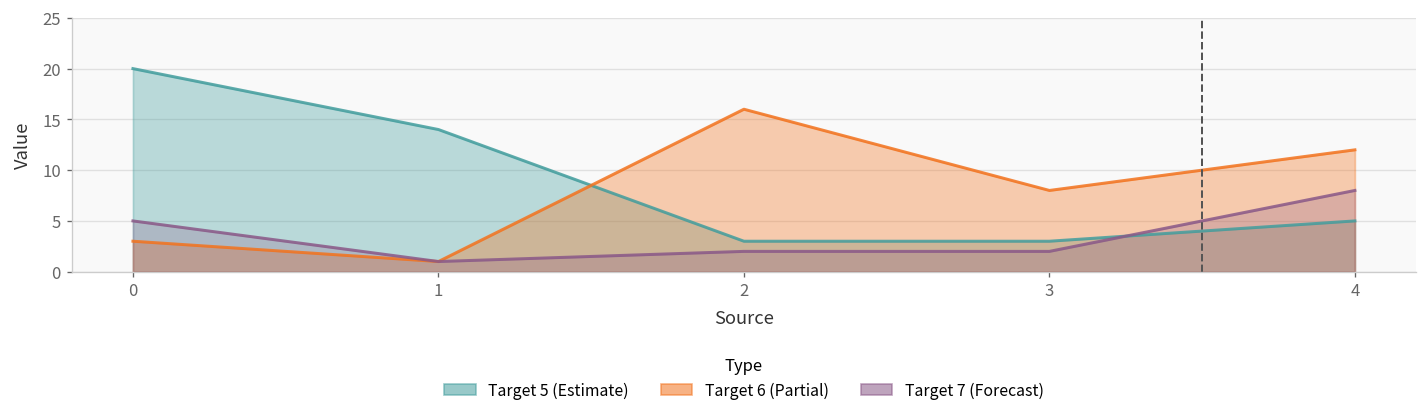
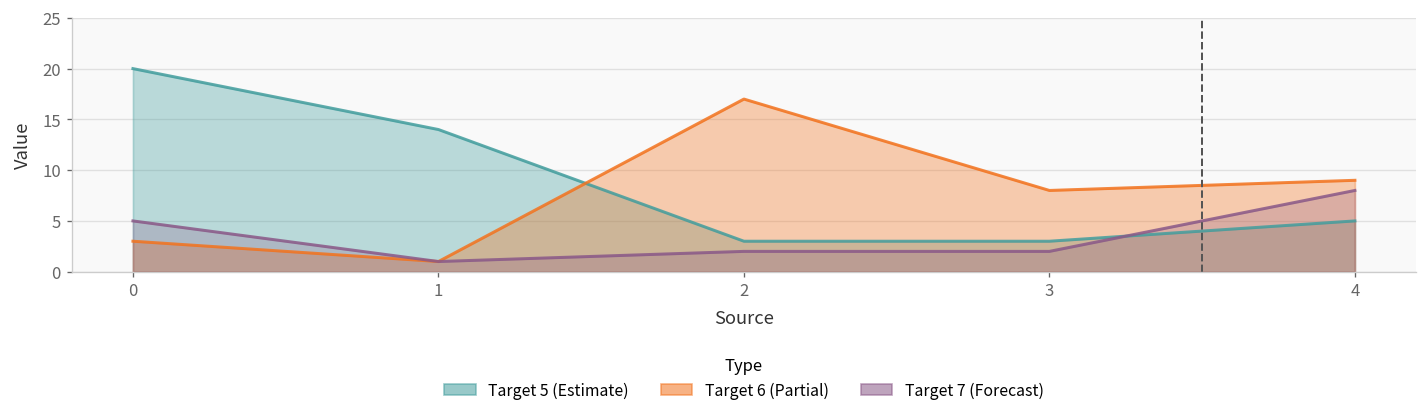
Target 6 (Partial), 2: 16 -> 17
Target 6 (Partial), 4: 12 -> 9
